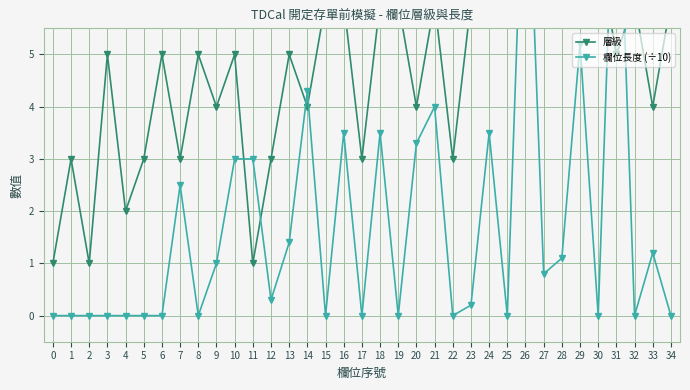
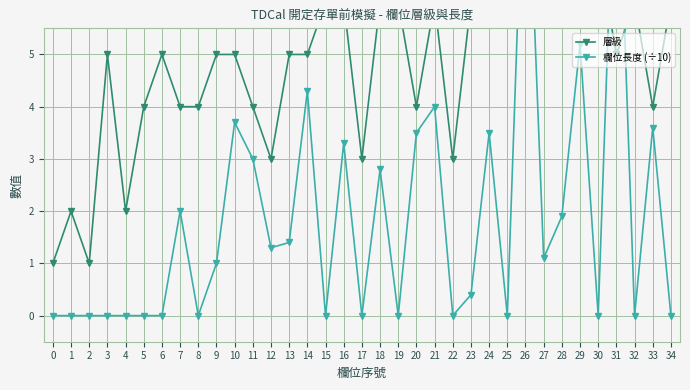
層級, 1: 3 -> 2
層級, 5: 3 -> 4
層級, 7: 3 -> 4
欄位長度 (÷10), 7: 2.5 -> 2.0
層級, 8: 5 -> 4
層級, 9: 4 -> 5
欄位長度 (÷10), 10: 3.0 -> 3.7
層級, 11: 1 -> 4
欄位長度 (÷10), 12: 0.3 -> 1.3
層級, 14: 4 -> 5
欄位長度 (÷10), 16: 3.5 -> 3.3
欄位長度 (÷10), 18: 3.5 -> 2.8
欄位長度 (÷10), 20: 3.3 -> 3.5
欄位長度 (÷10), 23: 0.2 -> 0.4
欄位長度 (÷10), 27: 0.8 -> 1.1
欄位長度 (÷10), 28: 1.1 -> 1.9
欄位長度 (÷10), 33: 1.2 -> 3.6
